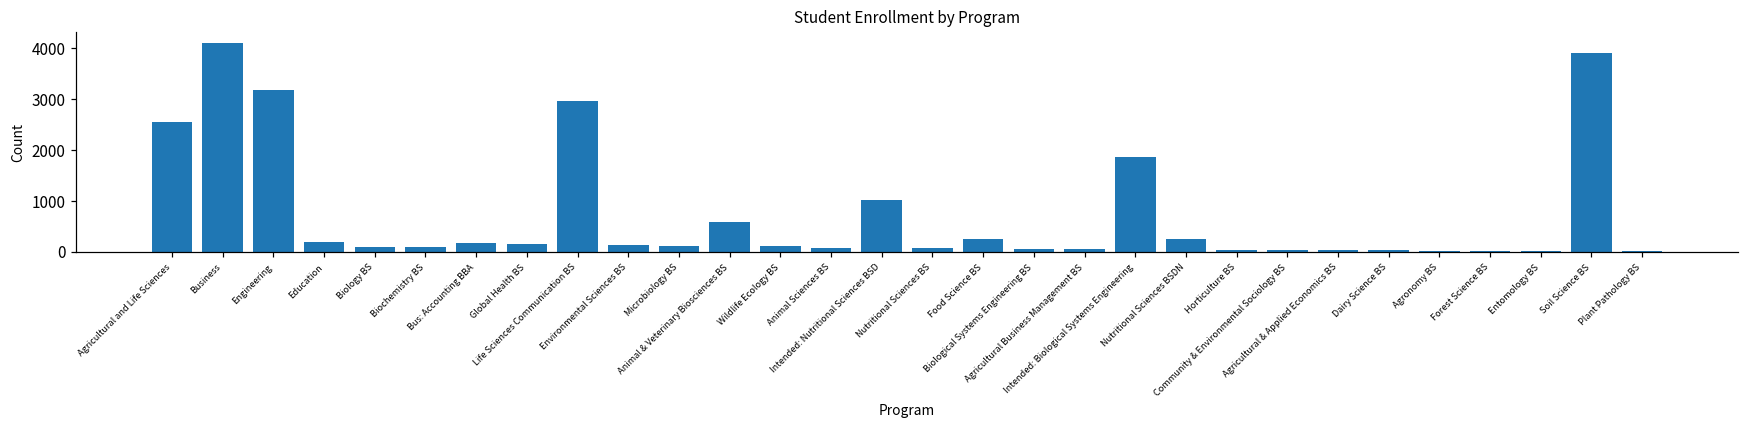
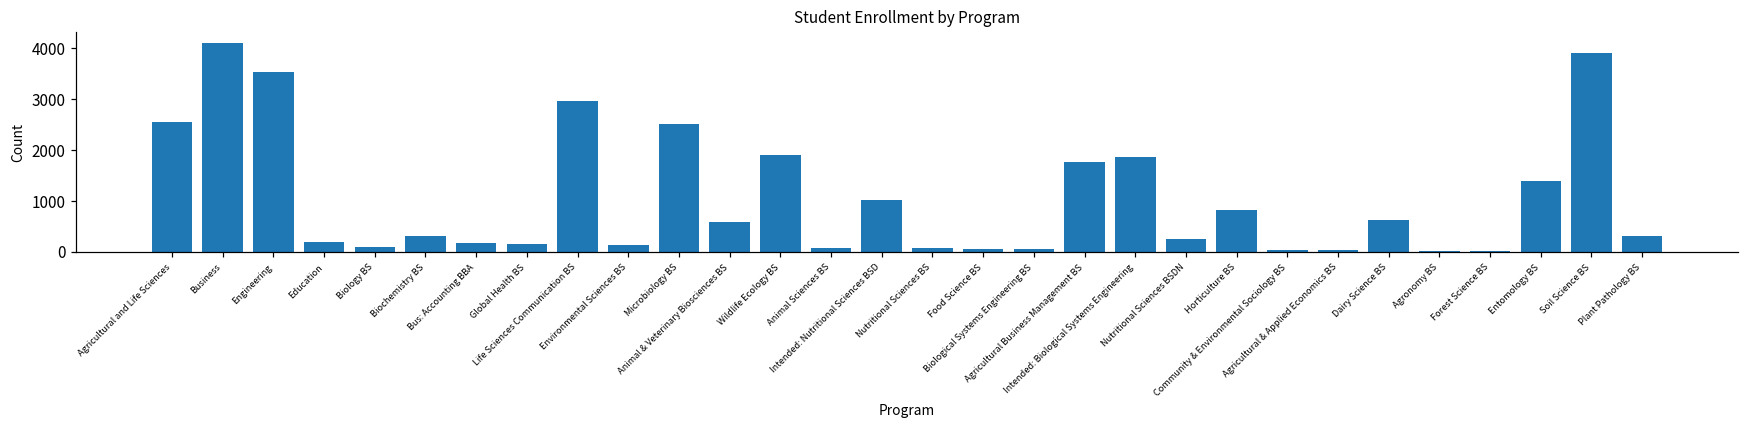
Engineering: 3200 -> 3500
Biochemistry BS: 100 -> 300
Microbiology BS: 100 -> 2500
Wildlife Ecology BS: 100 -> 1900
Food Science BS: 300 -> 100
Agricultural Business Management BS: 100 -> 1800
Horticulture BS: 0 -> 800
Dairy Science BS: 0 -> 600
Entomology BS: 0 -> 1400
Plant Pathology BS: 0 -> 300
